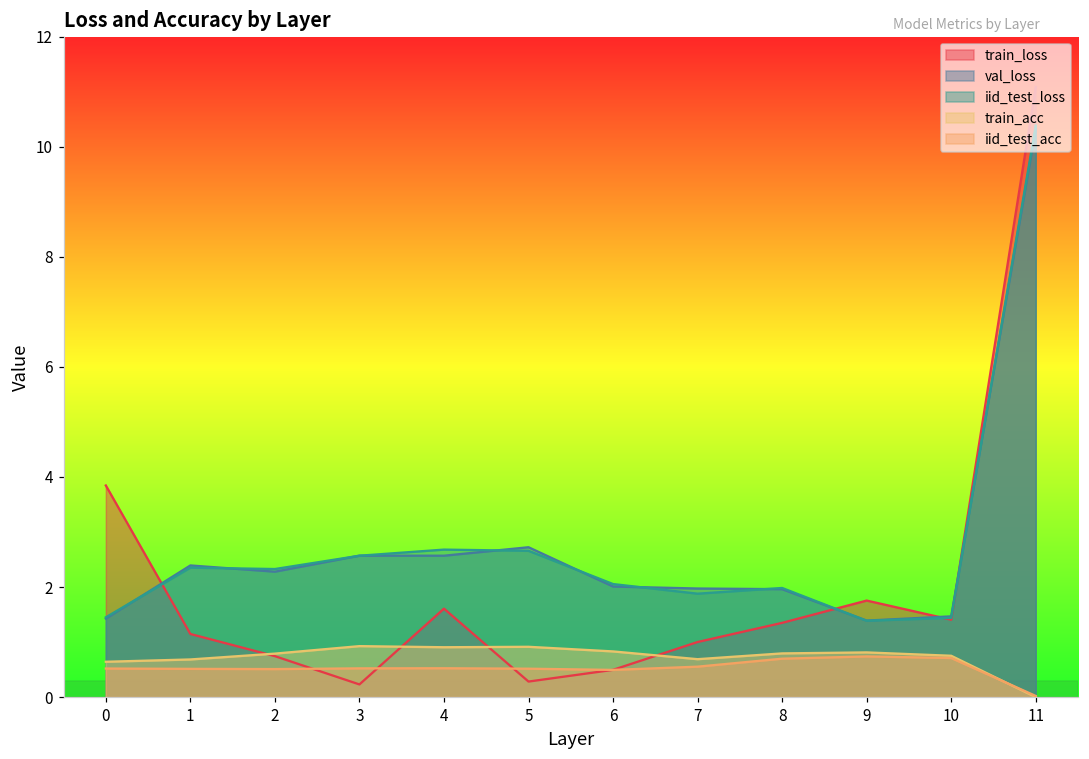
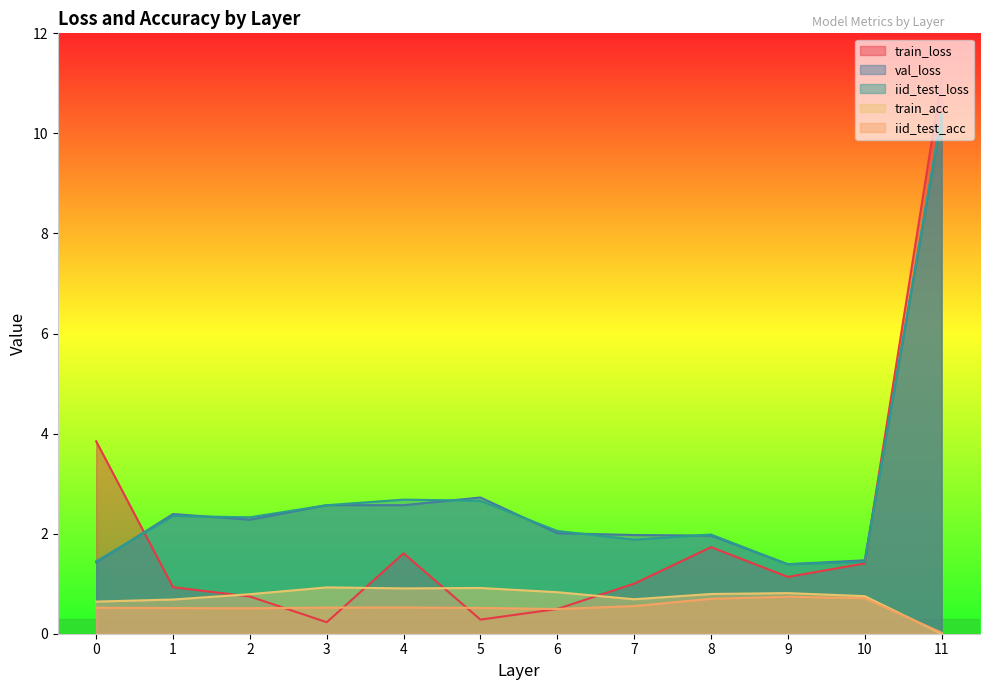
train_loss, 1: 1.1 -> 0.9
train_loss, 8: 1.3 -> 1.7
train_loss, 9: 1.8 -> 1.1
